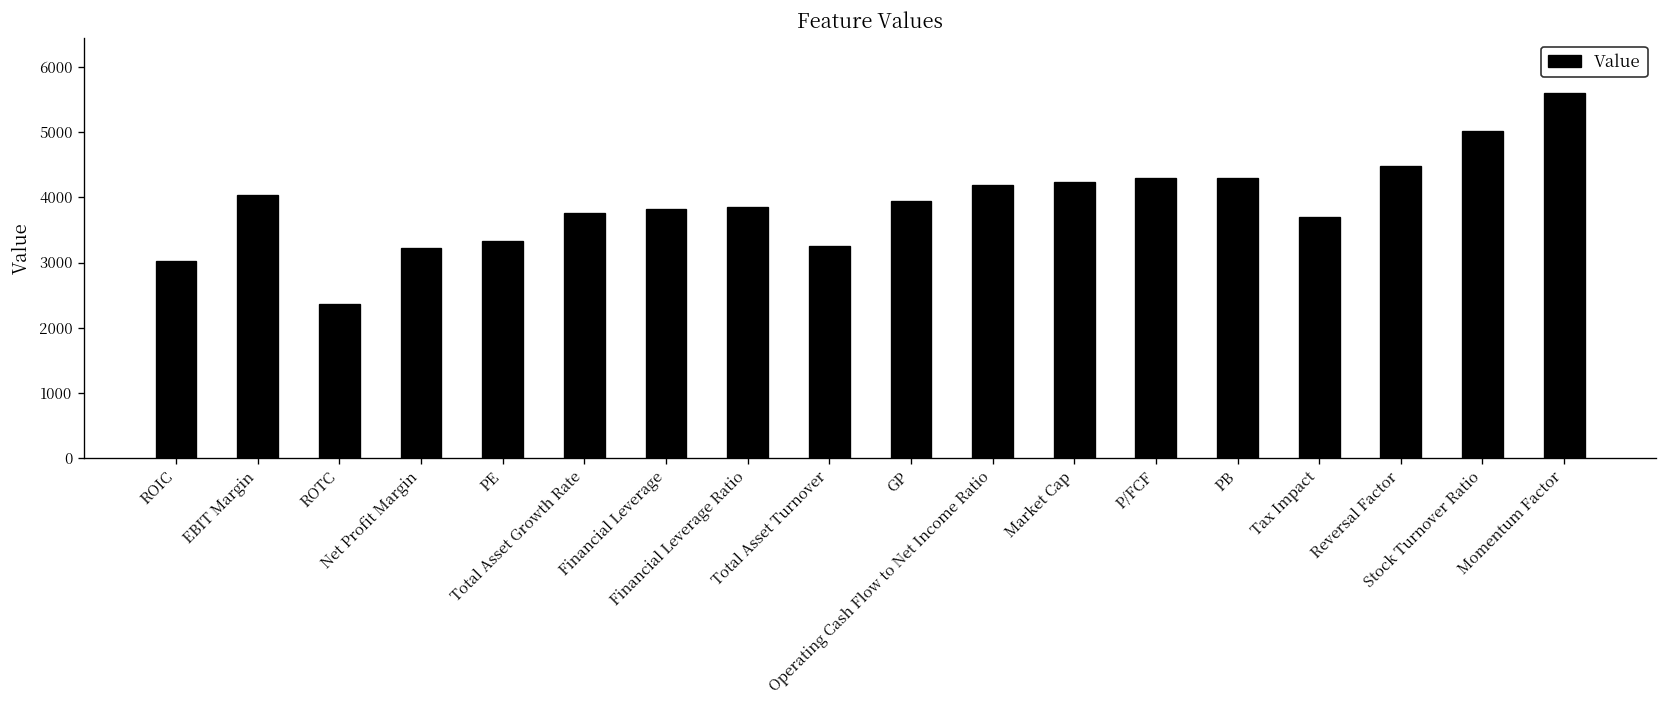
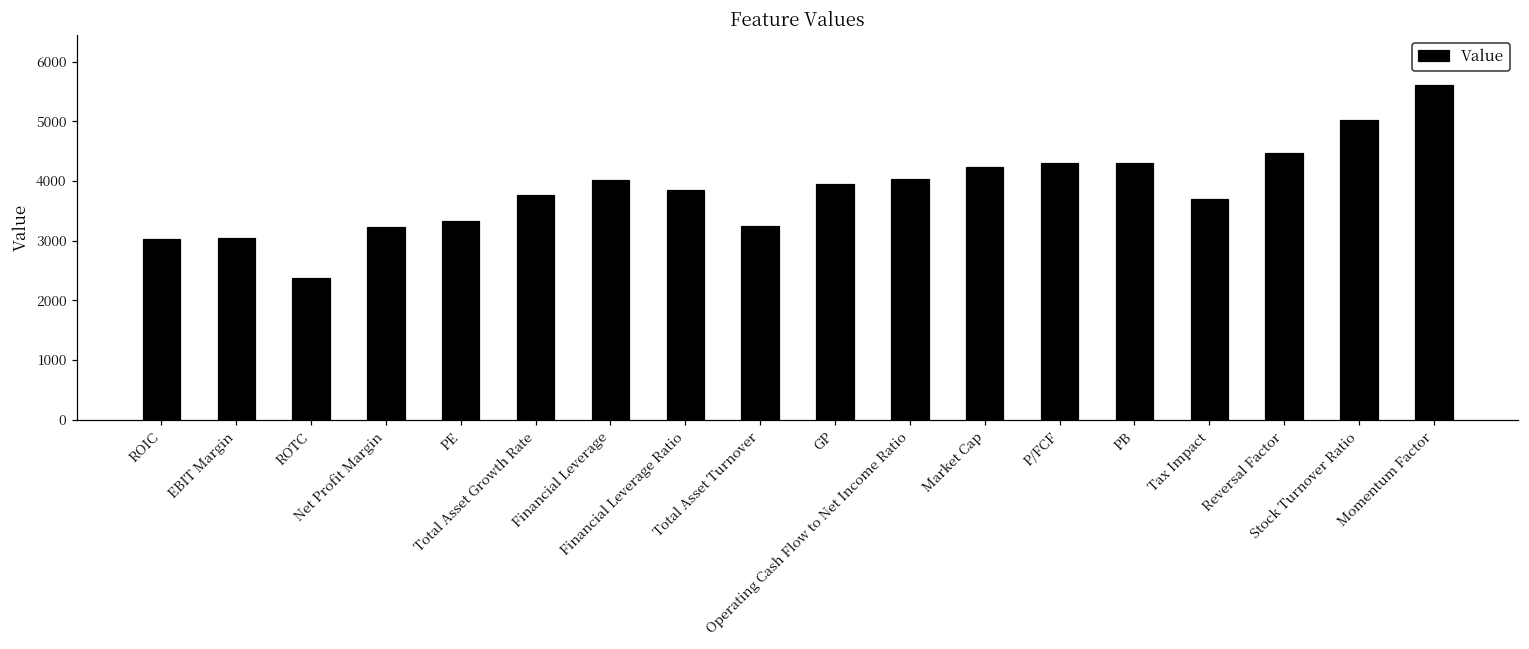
EBIT Margin: 4000 -> 3000
Financial Leverage: 3800 -> 4000
Operating Cash Flow to Net Income Ratio: 4200 -> 4000
